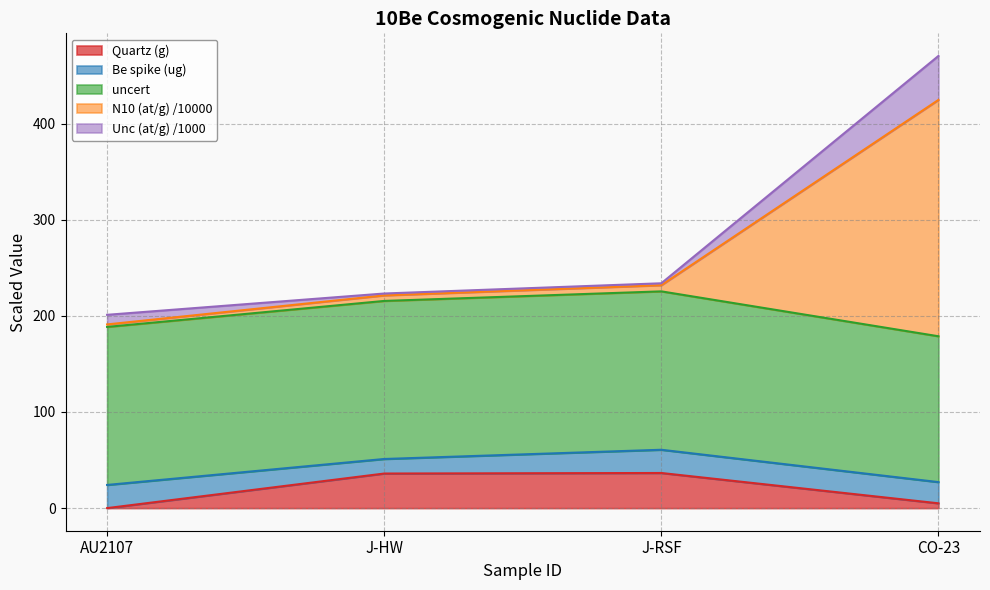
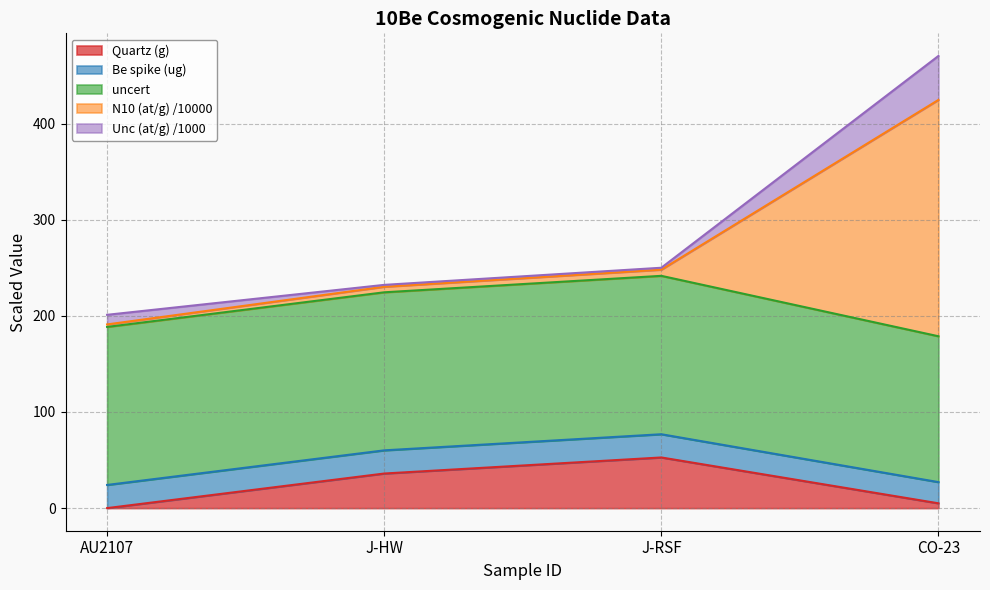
Be spike (ug), J-HW: 15 -> 24
Quartz (g), J-RSF: 40 -> 50
